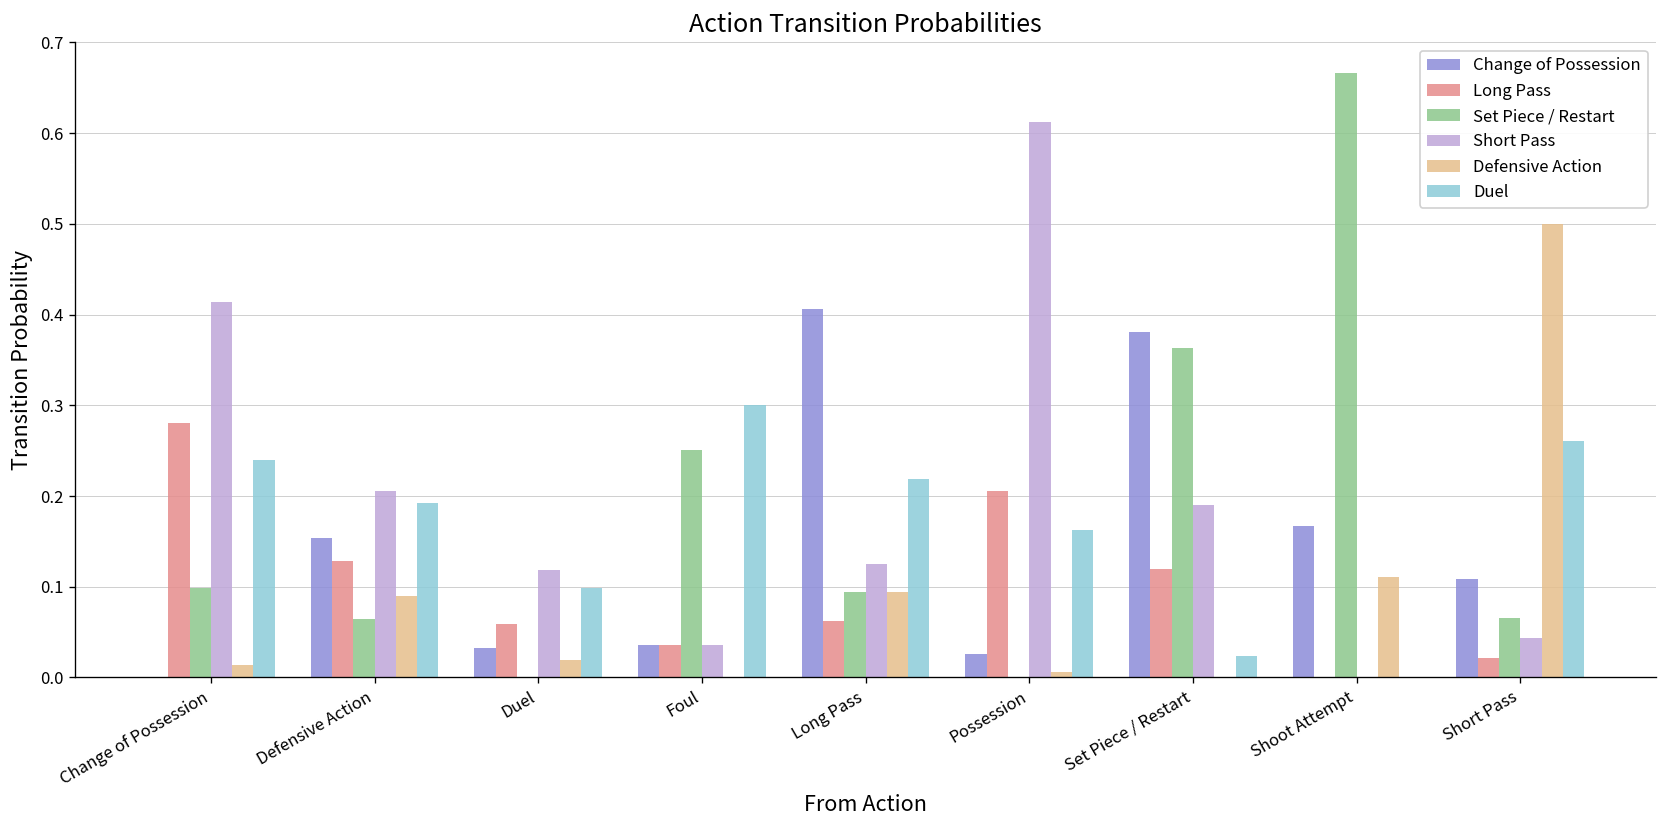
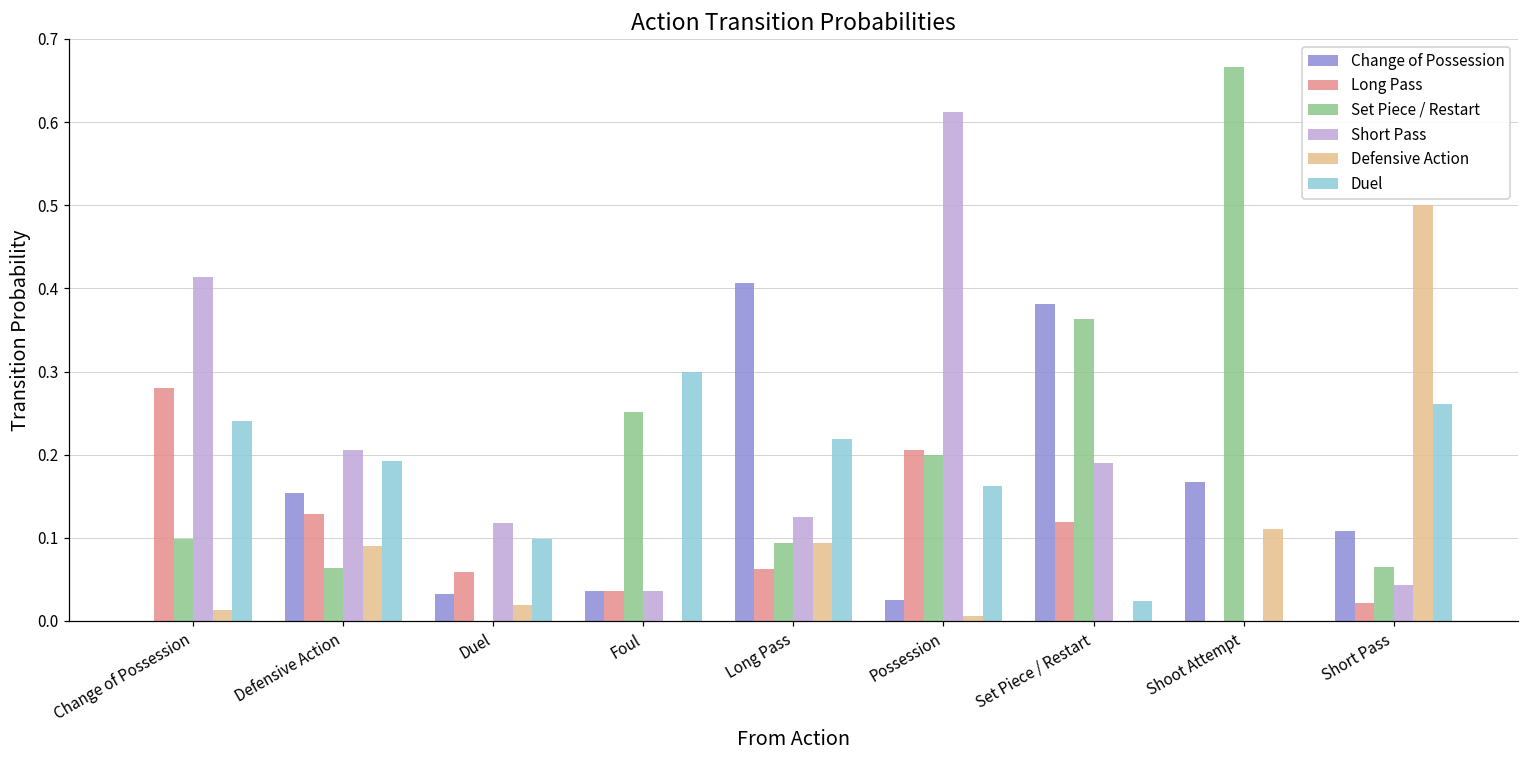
Set Piece / Restart, Possession: 0.0 -> 0.2
